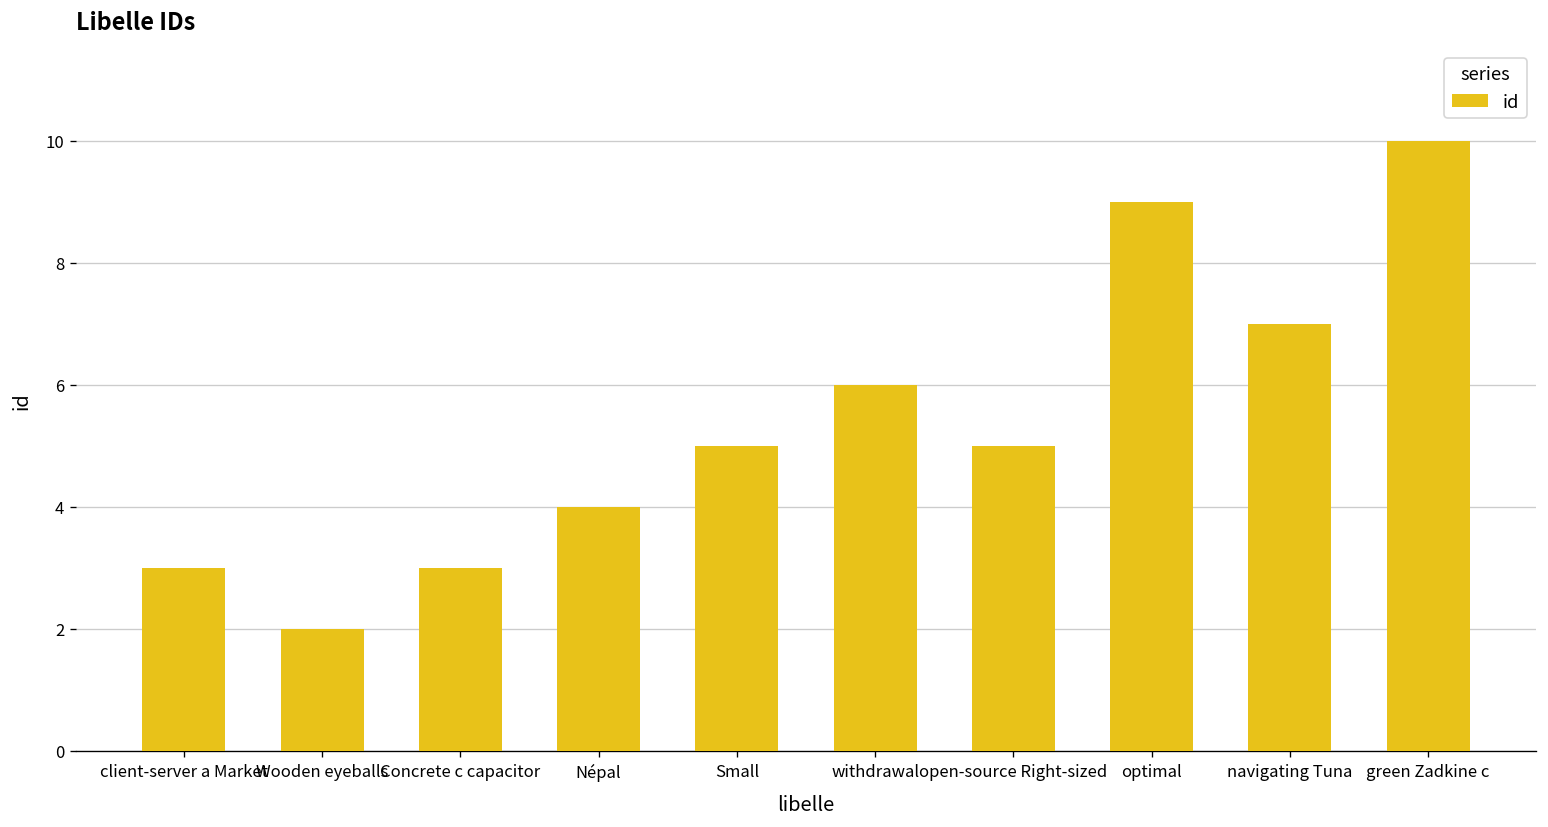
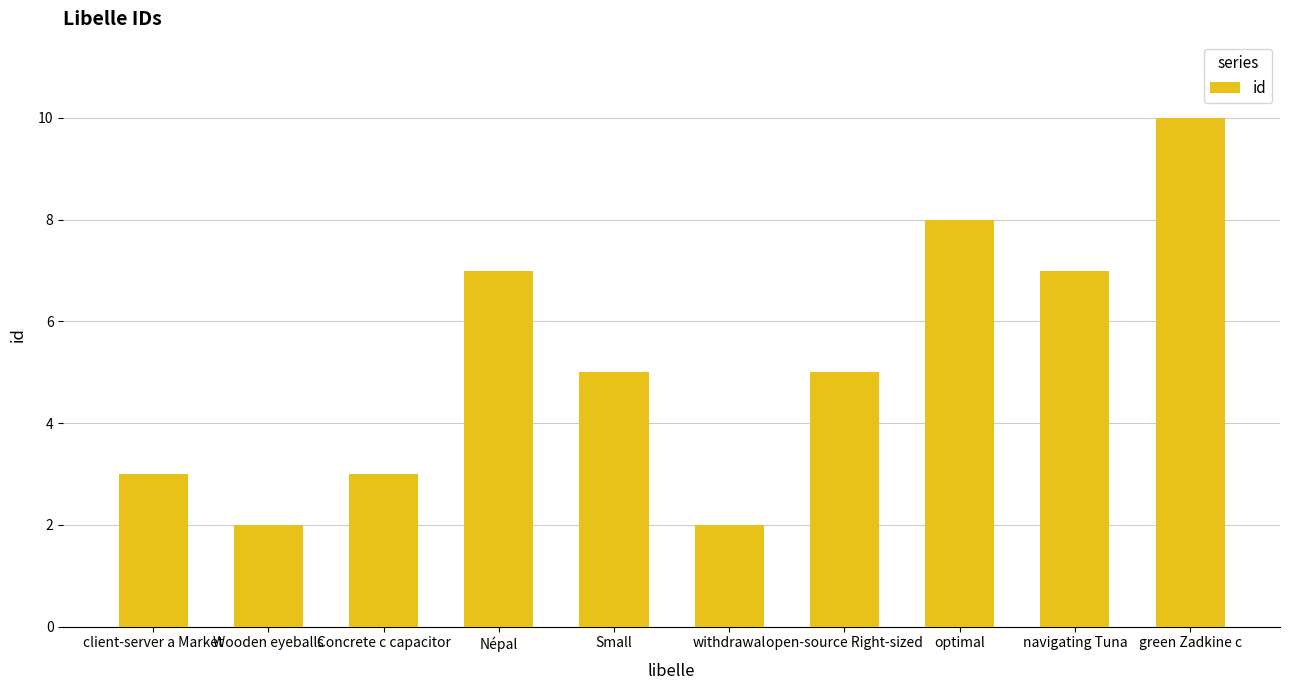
Népal: 4 -> 7
withdrawal: 6 -> 2
optimal: 9 -> 8
